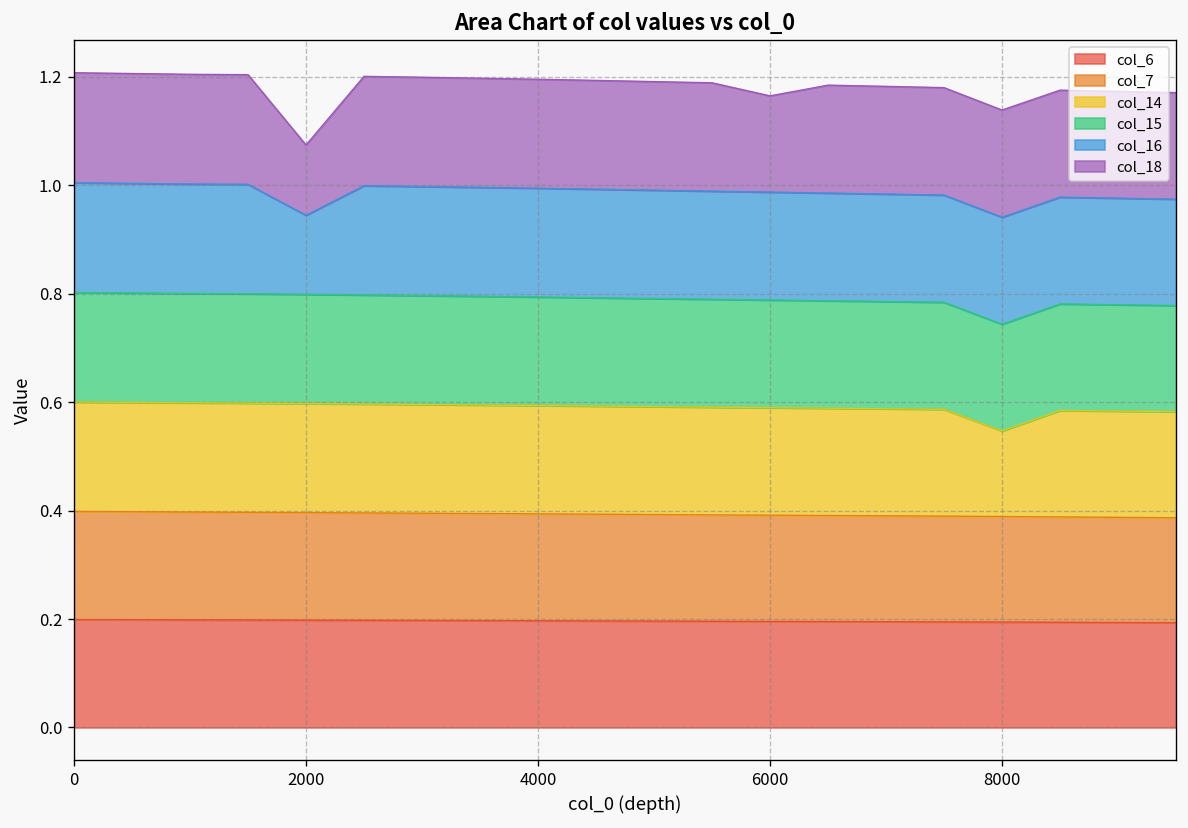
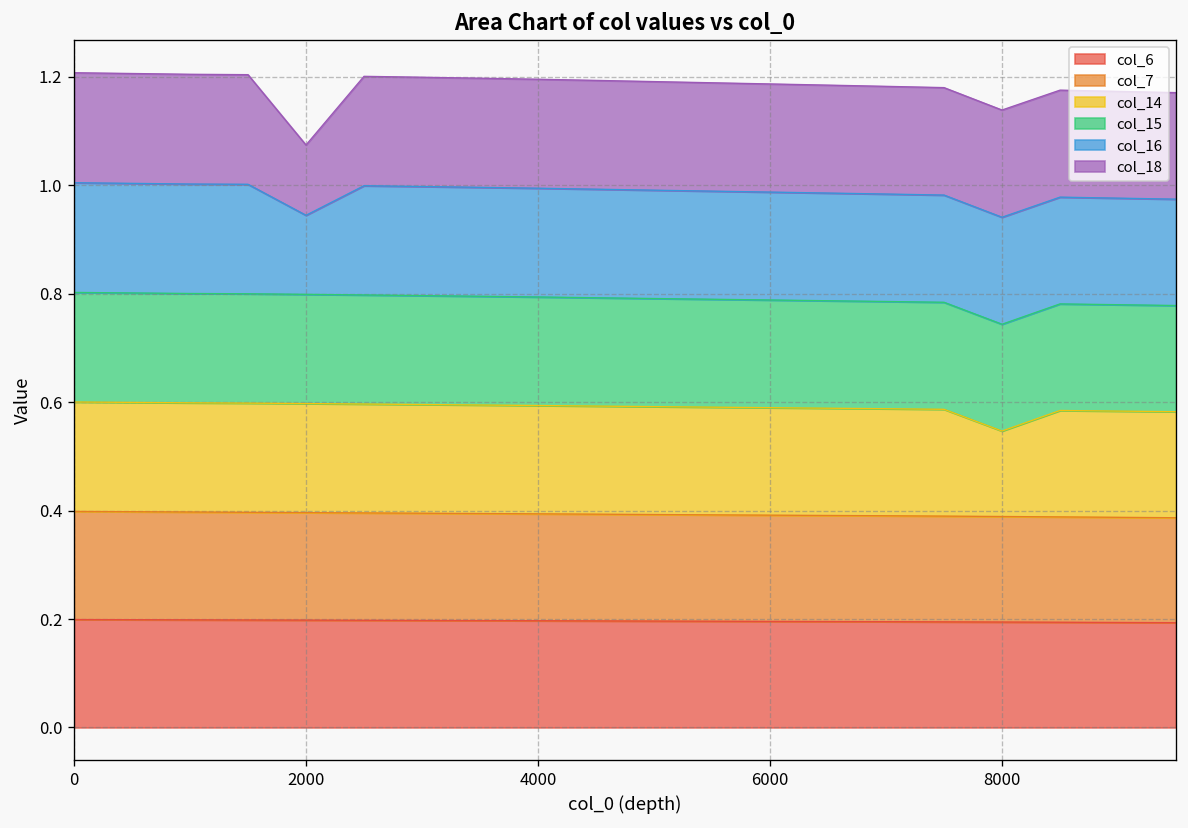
col_18, 6000: 0.18 -> 0.20
